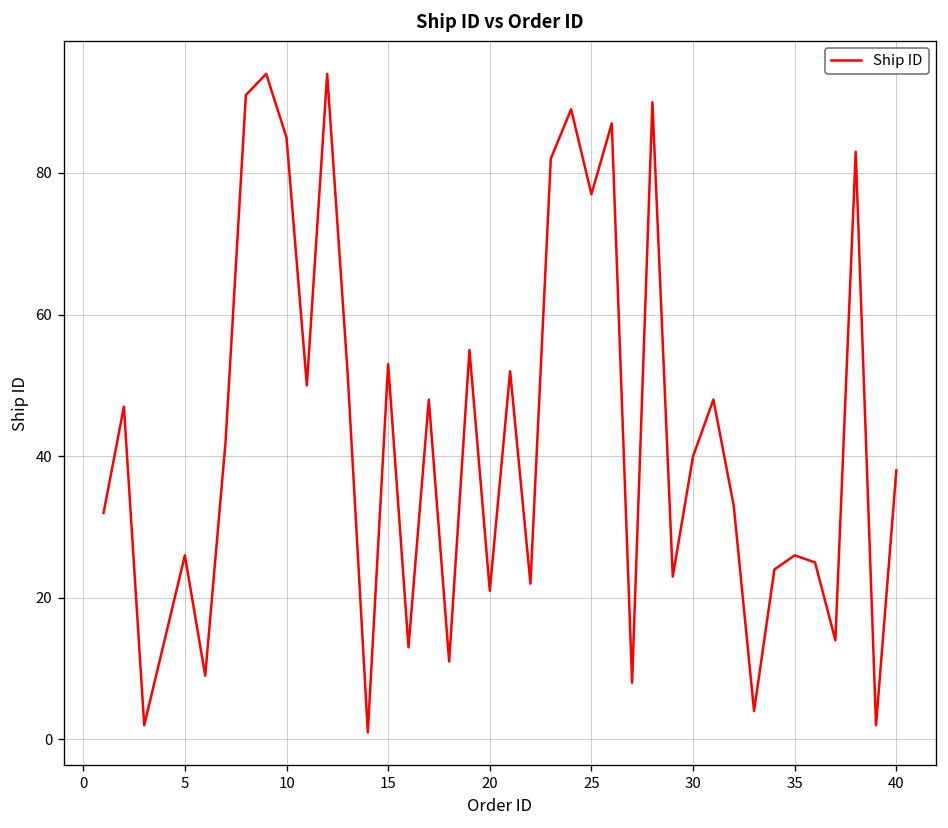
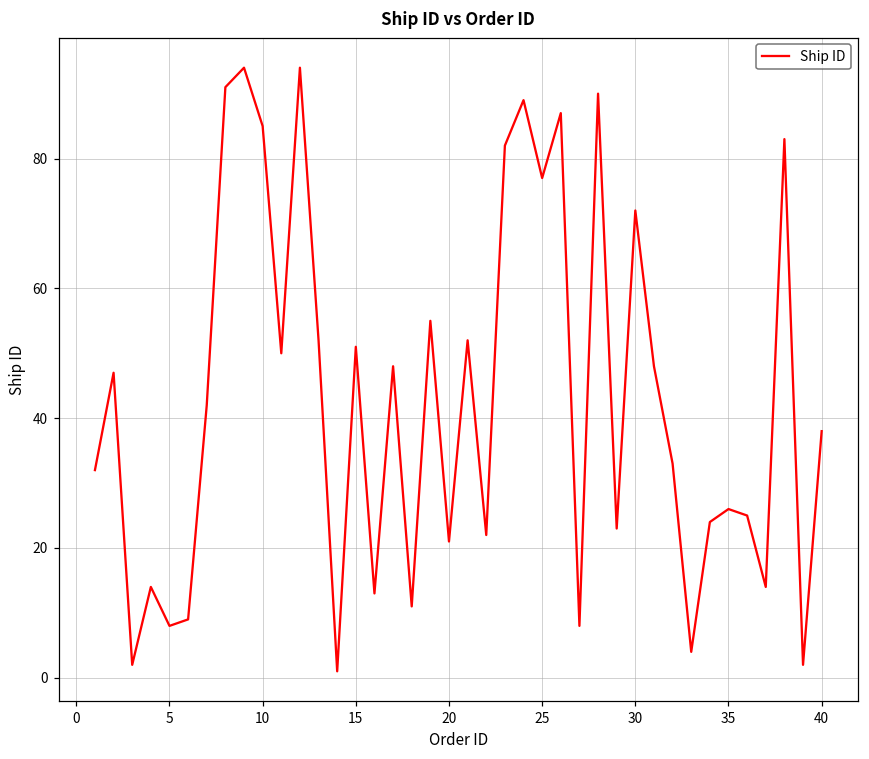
5: 26 -> 8
15: 53 -> 51
30: 40 -> 72
